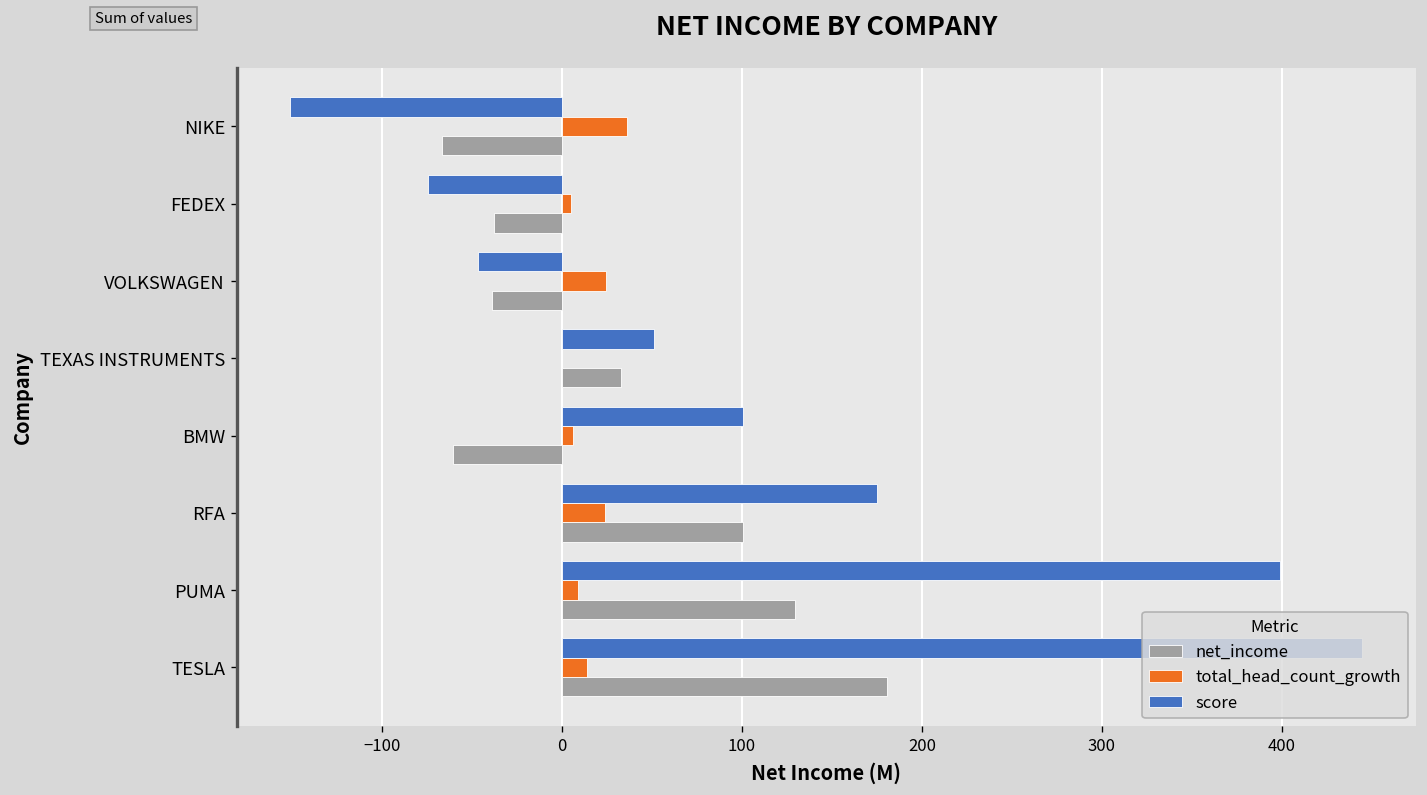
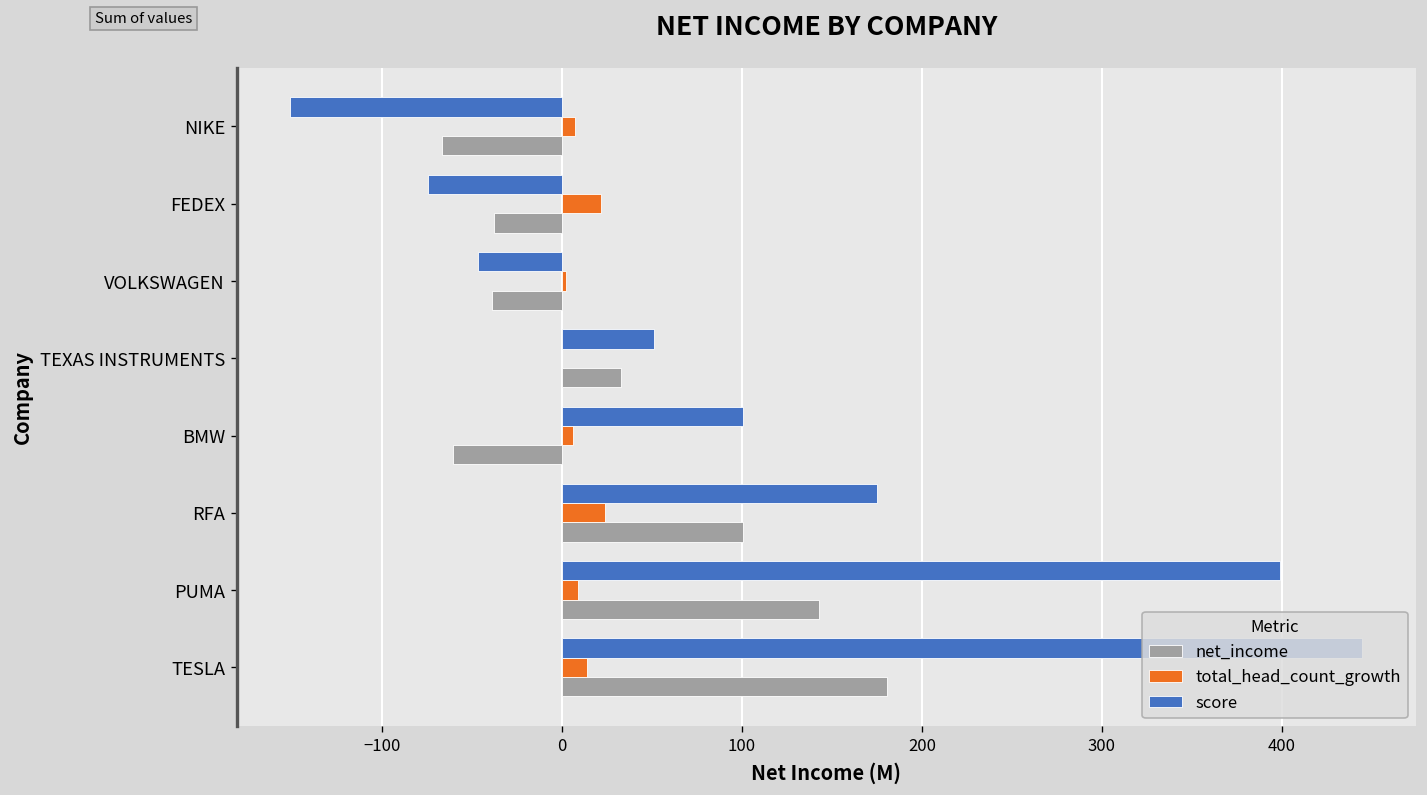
total_head_count_growth, NIKE: 36 -> 8
total_head_count_growth, FEDEX: 5 -> 22
total_head_count_growth, VOLKSWAGEN: 25 -> 3
net_income, PUMA: 129 -> 143
